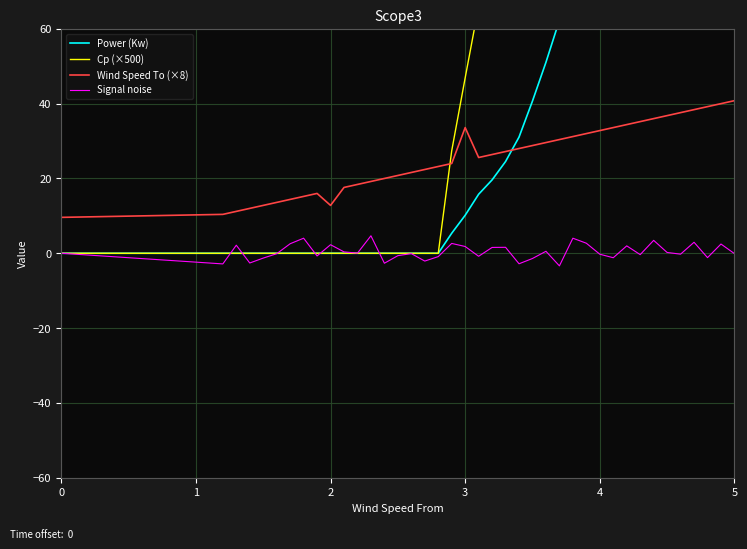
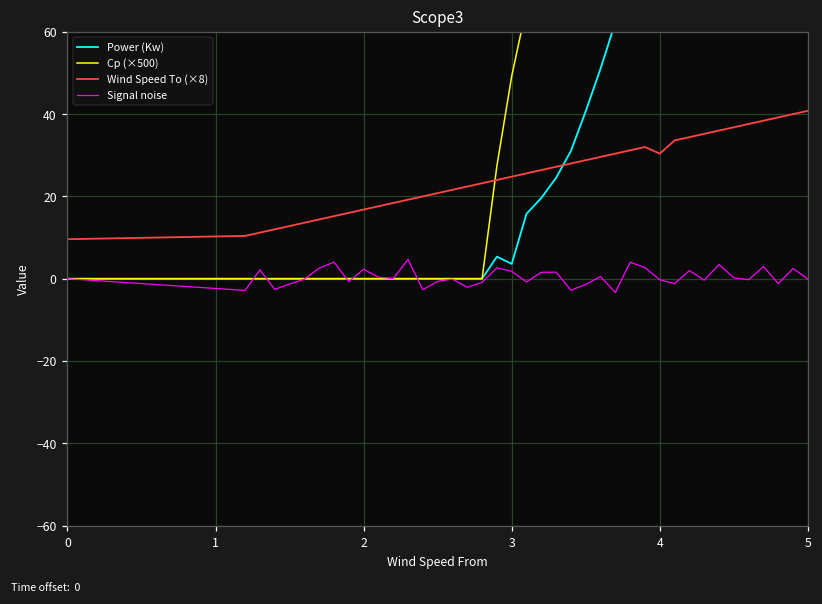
Wind Speed To (×8), 2: 13 -> 17
Power (Kw), 3: 10 -> 4
Cp (×500), 3: 47 -> 49
Wind Speed To (×8), 3: 34 -> 25
Wind Speed To (×8), 4: 33 -> 30
